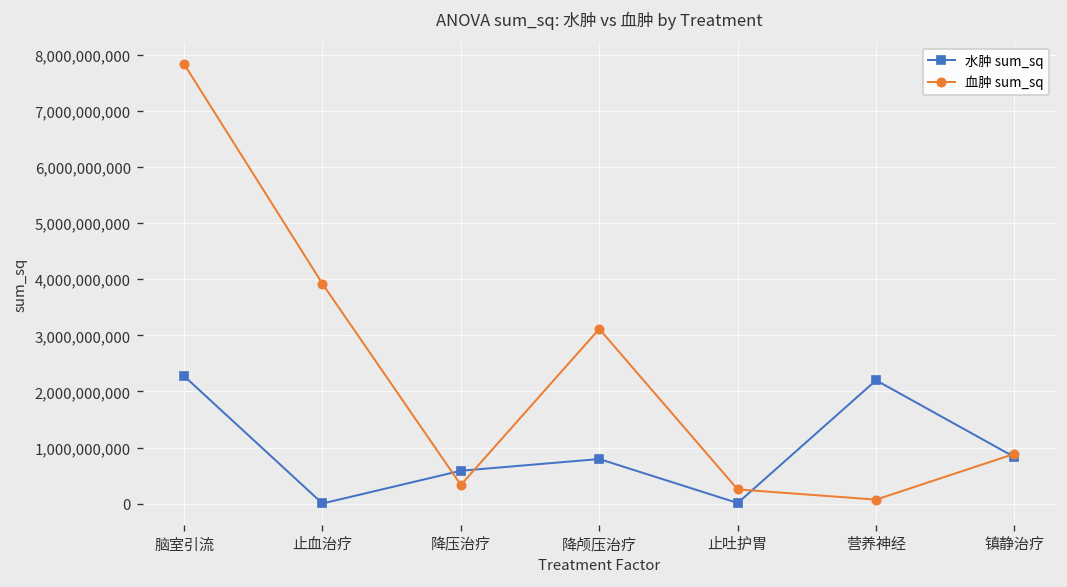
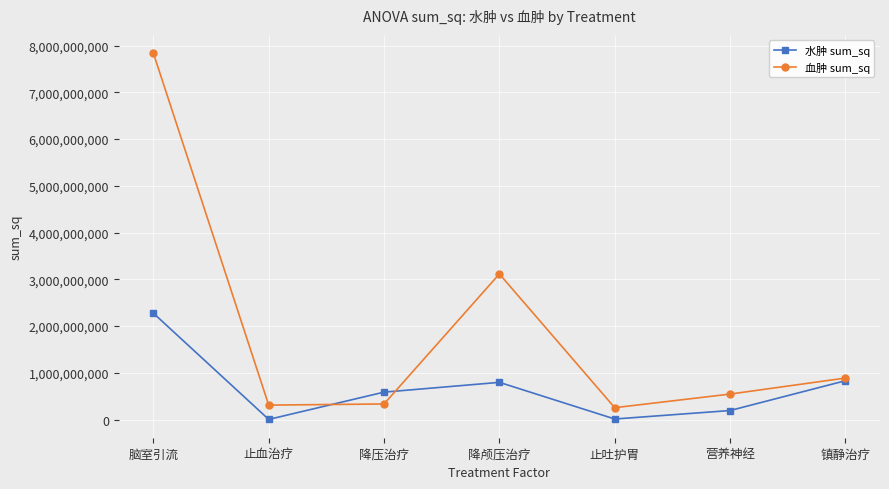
血肿 sum_sq, 止血治疗: 3,900,000,000 -> 300,000,000
水肿 sum_sq, 营养神经: 2,200,000,000 -> 200,000,000
血肿 sum_sq, 营养神经: 100,000,000 -> 500,000,000
